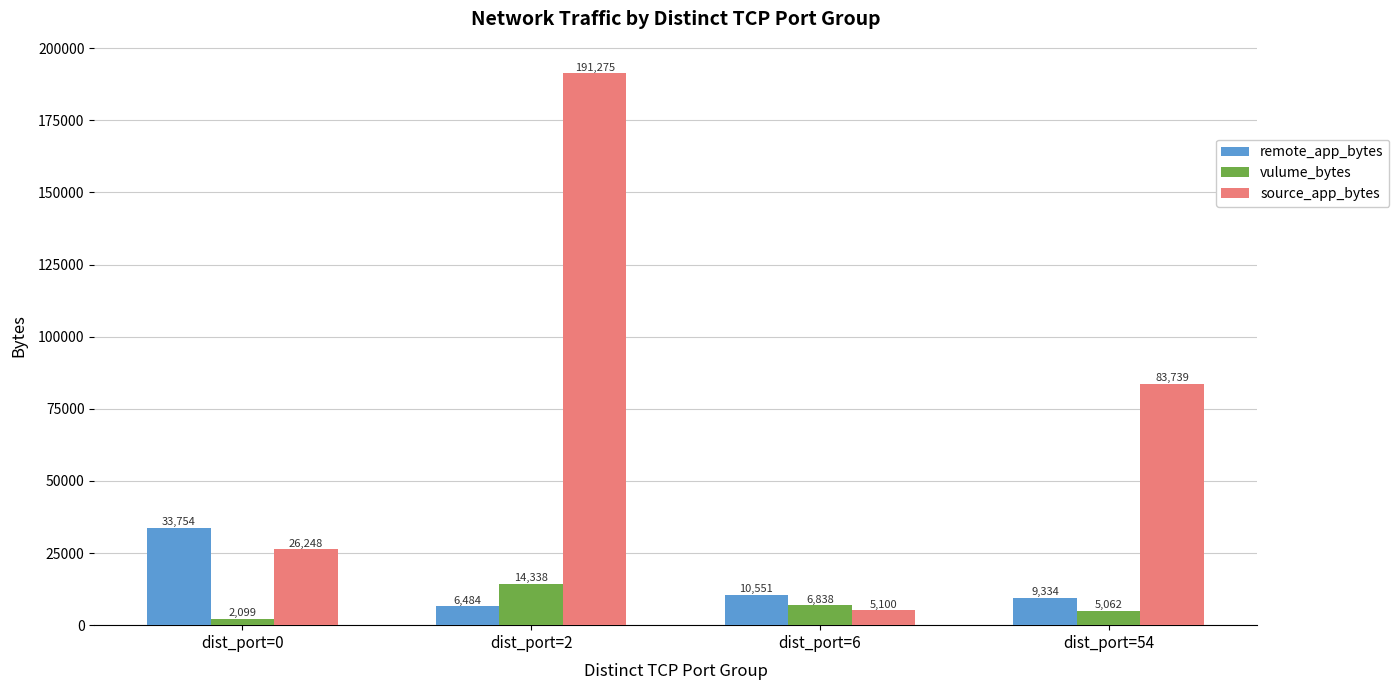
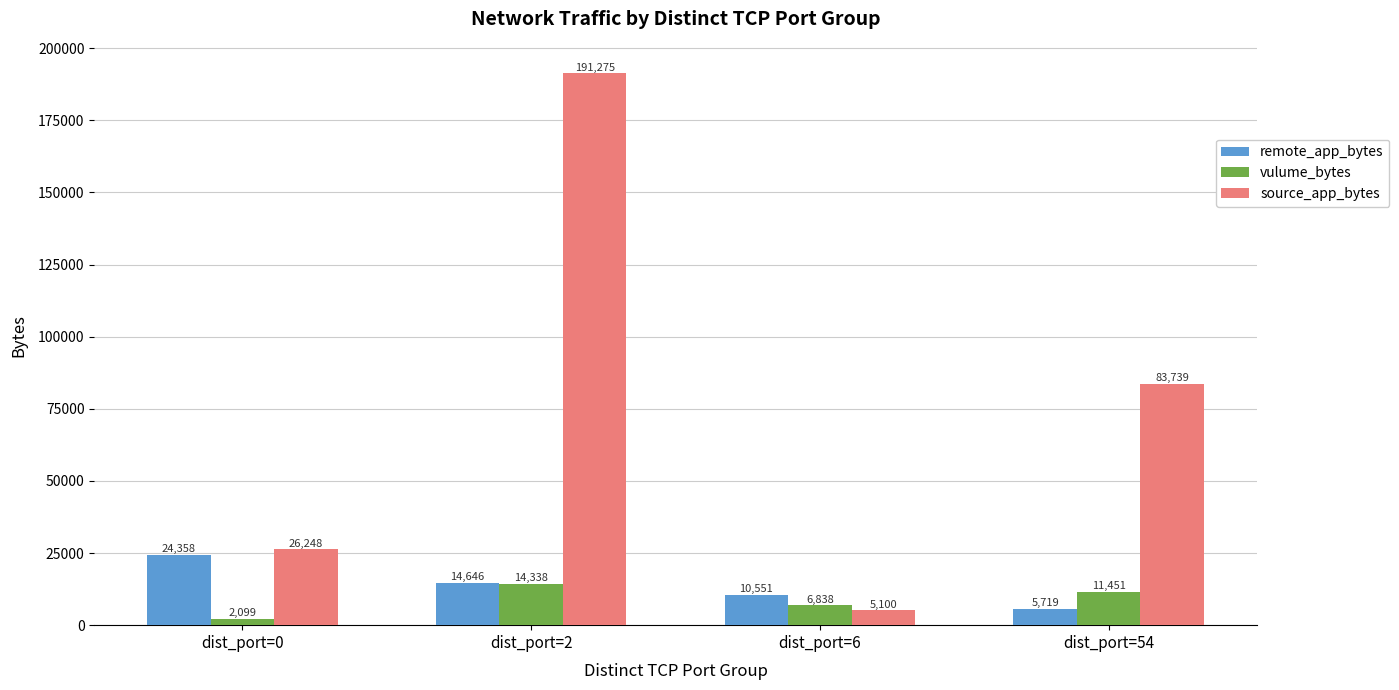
remote_app_bytes, dist_port=0: 33,754 -> 24,358
remote_app_bytes, dist_port=2: 6,484 -> 14,646
remote_app_bytes, dist_port=54: 9,334 -> 5,719
vulume_bytes, dist_port=54: 5,062 -> 11,451
